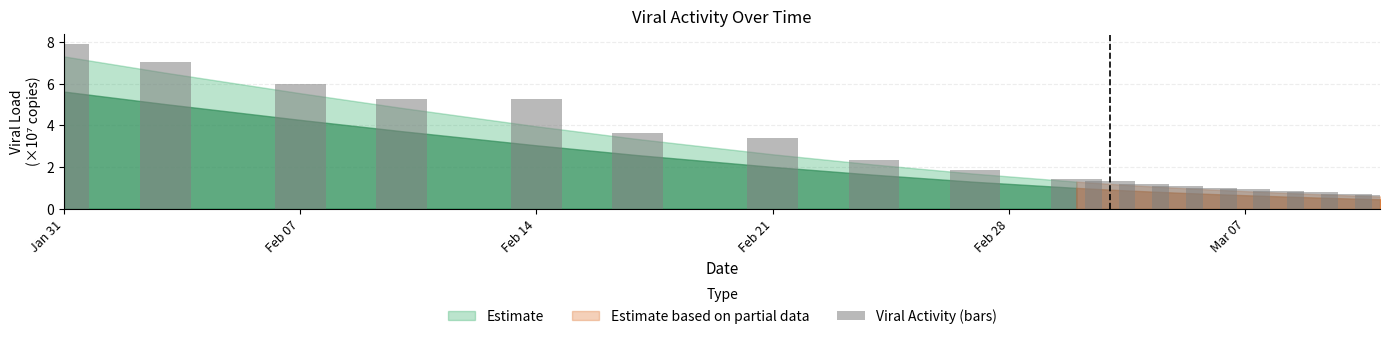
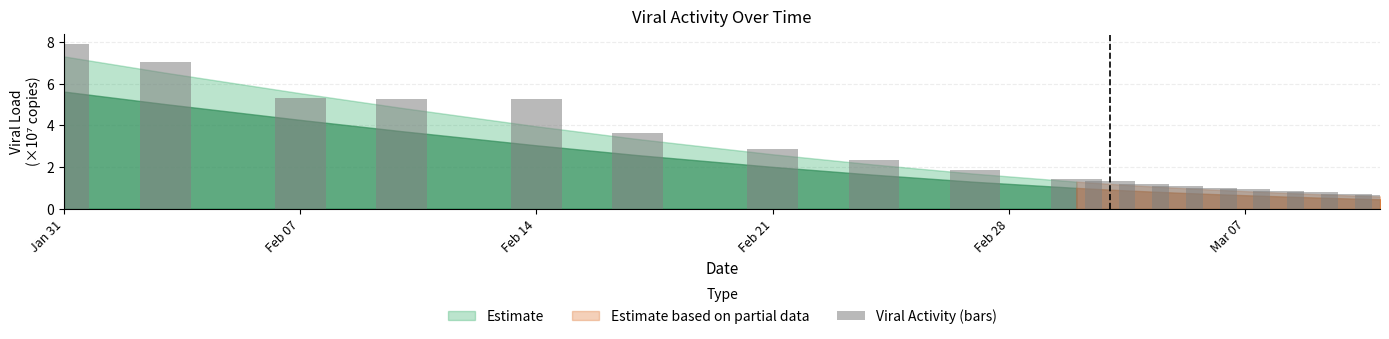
Viral Activity (bars), Feb 07: 6.0 -> 5.3
Viral Activity (bars), Feb 21: 3.4 -> 2.8
